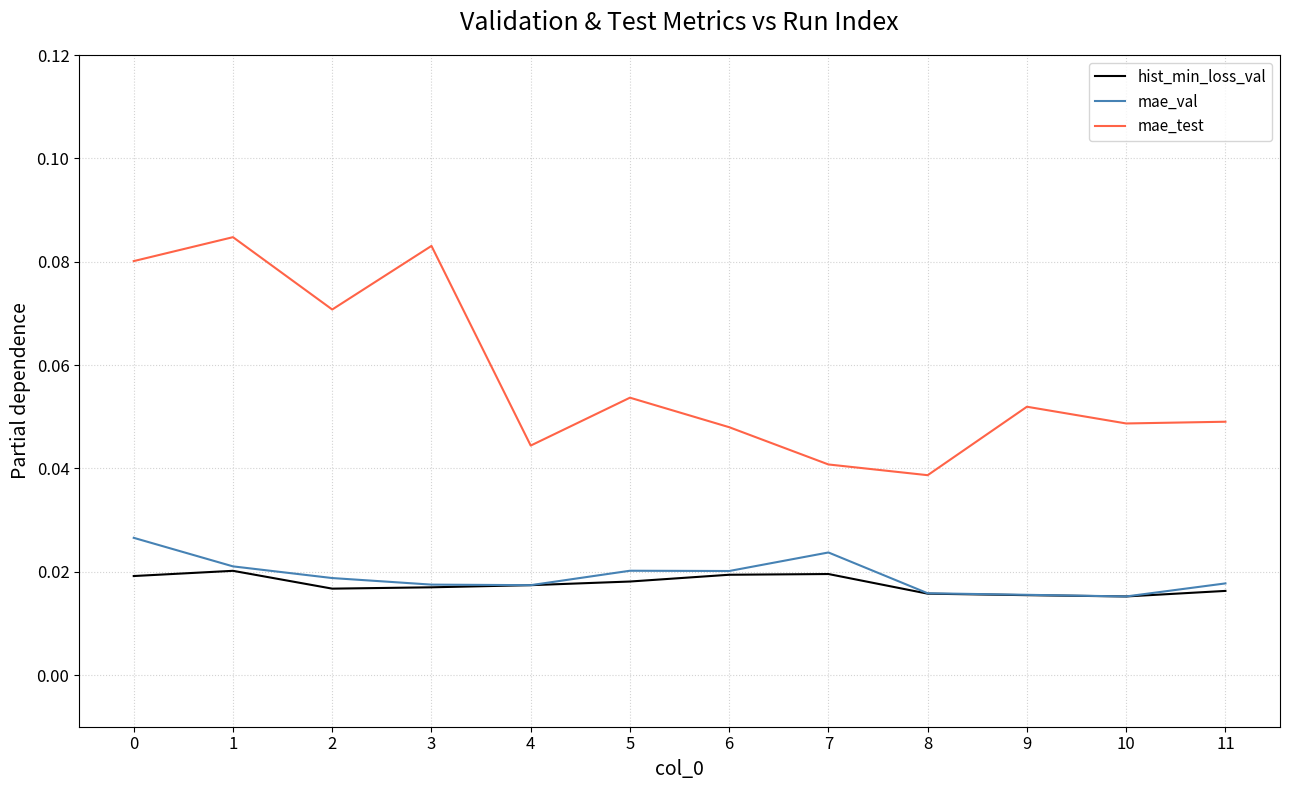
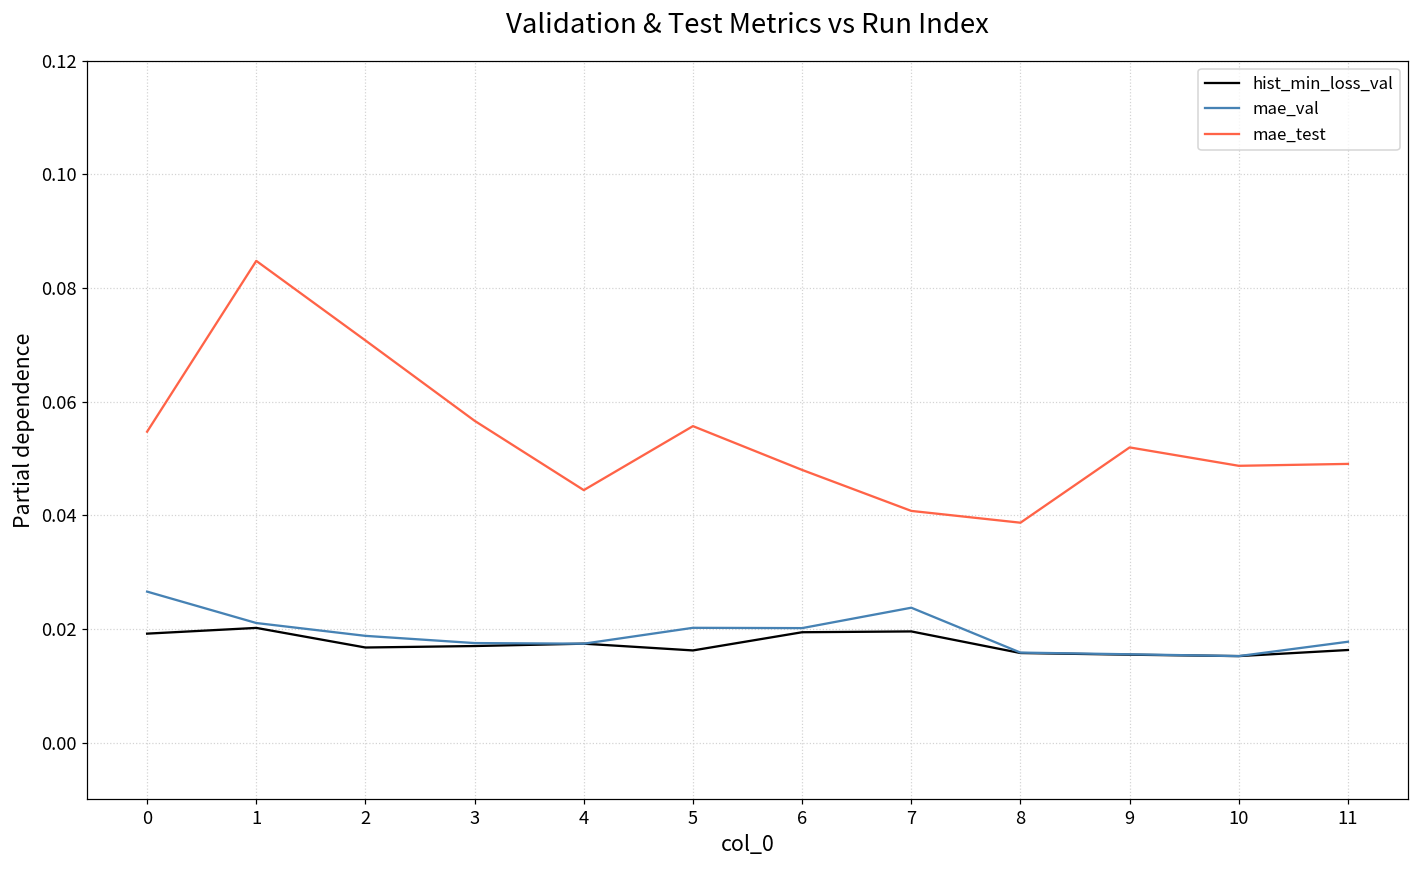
mae_test, 0: 0.080 -> 0.055
mae_test, 3: 0.083 -> 0.057
hist_min_loss_val, 5: 0.018 -> 0.016
mae_test, 5: 0.054 -> 0.056
